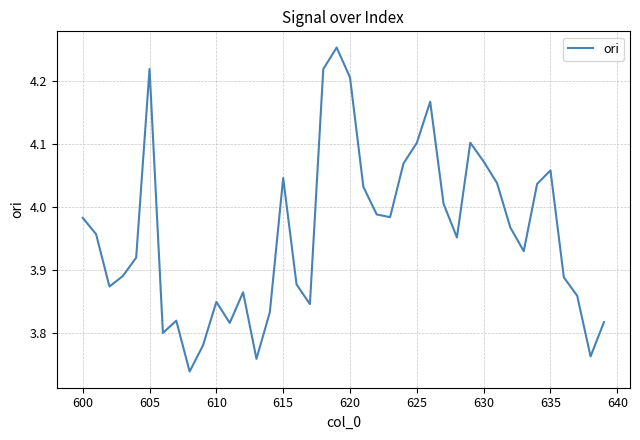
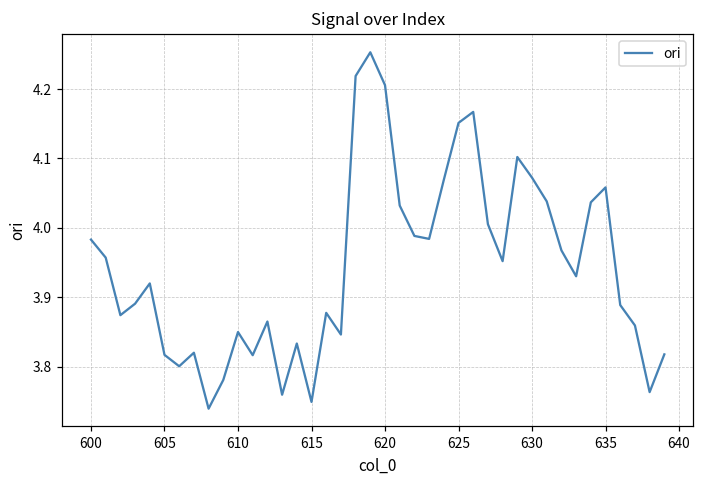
605: 4.22 -> 3.82
615: 4.05 -> 3.75
625: 4.10 -> 4.15
